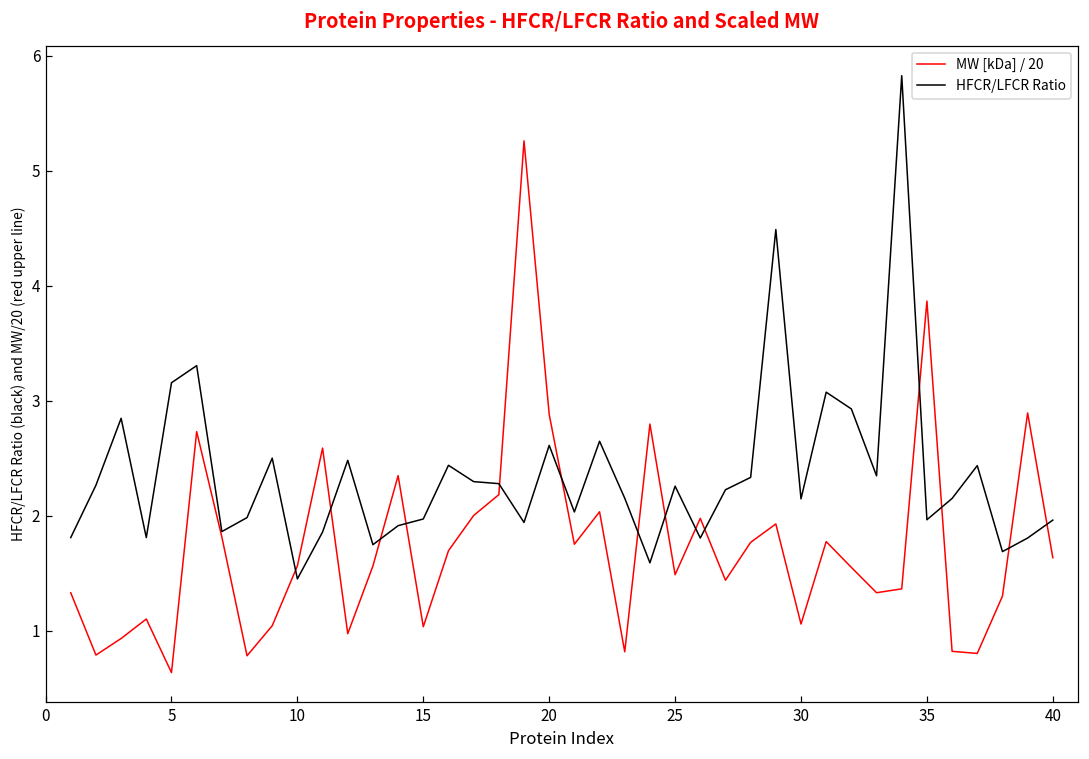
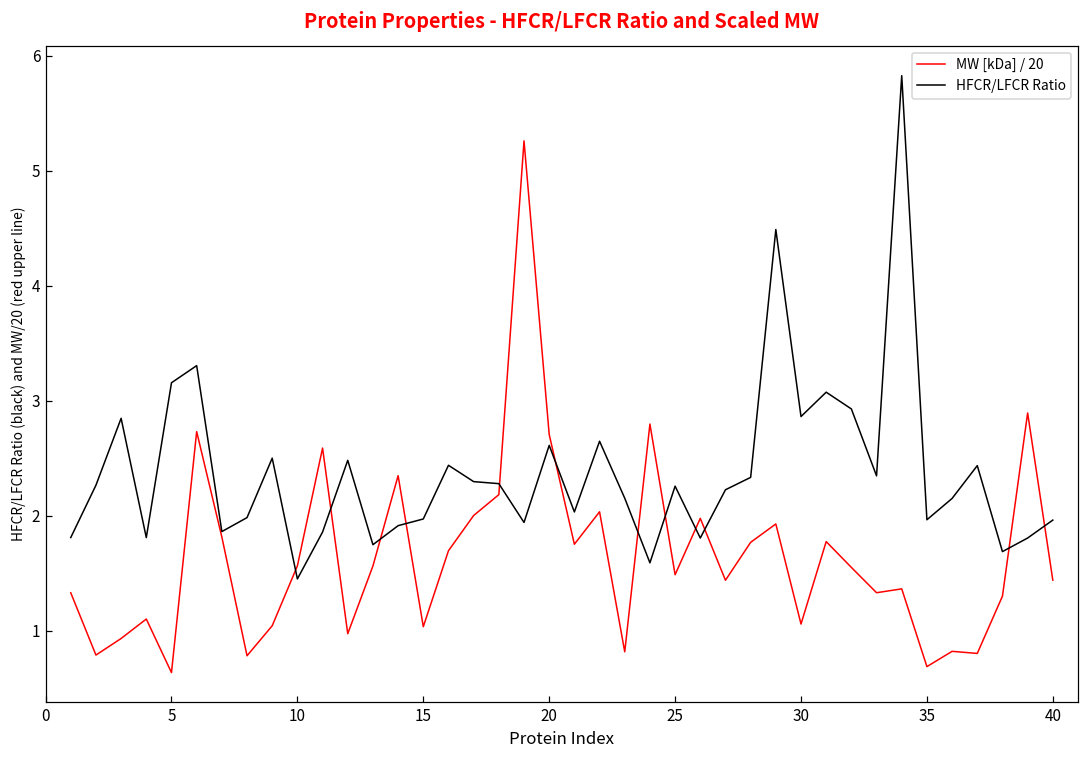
MW [kDa] / 20, 20: 2.88 -> 2.71
HFCR/LFCR Ratio, 30: 2.15 -> 2.86
MW [kDa] / 20, 35: 3.87 -> 0.69
MW [kDa] / 20, 40: 1.63 -> 1.44
